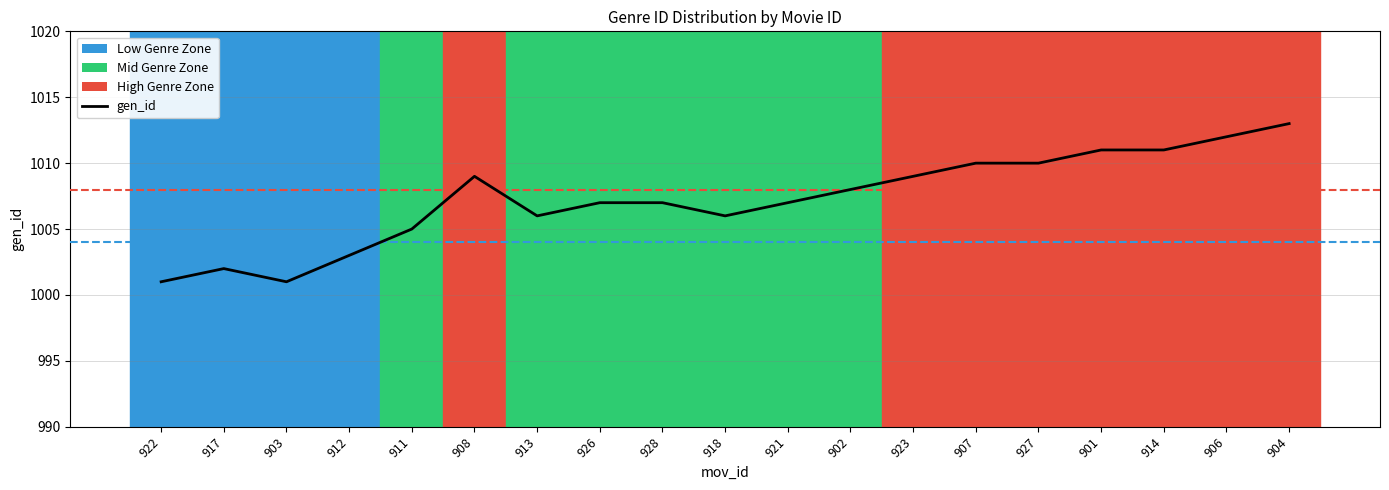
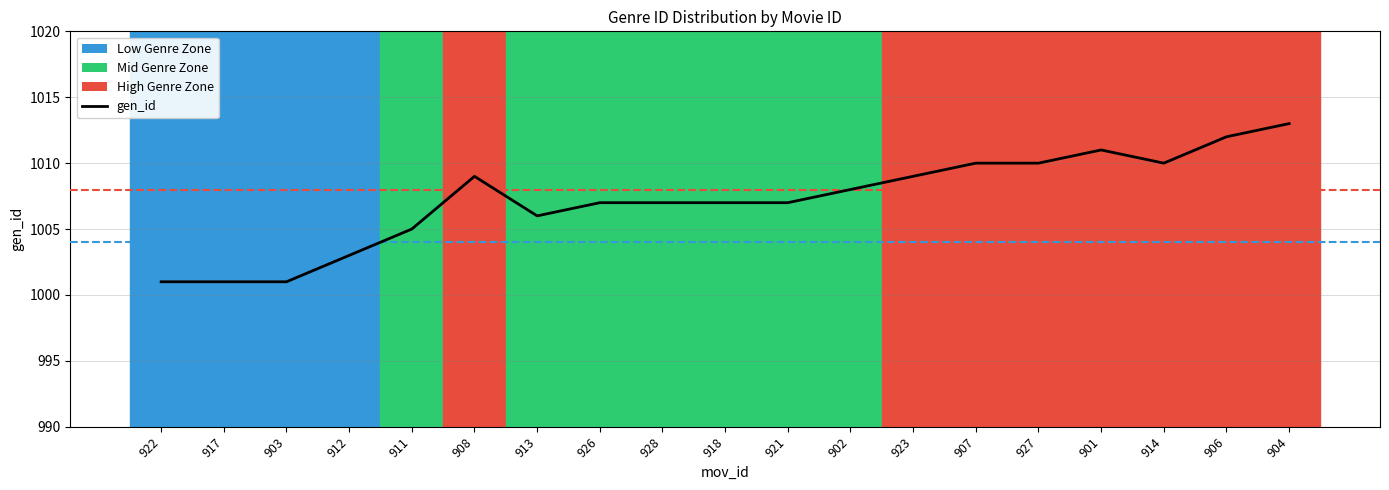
917: 1002 -> 1001
918: 1006 -> 1007
914: 1011 -> 1010
